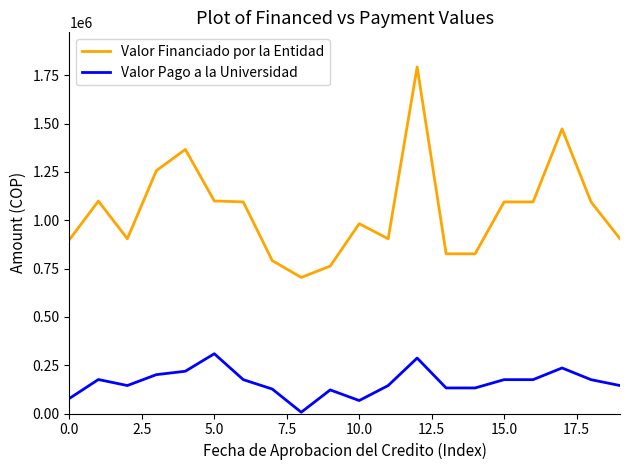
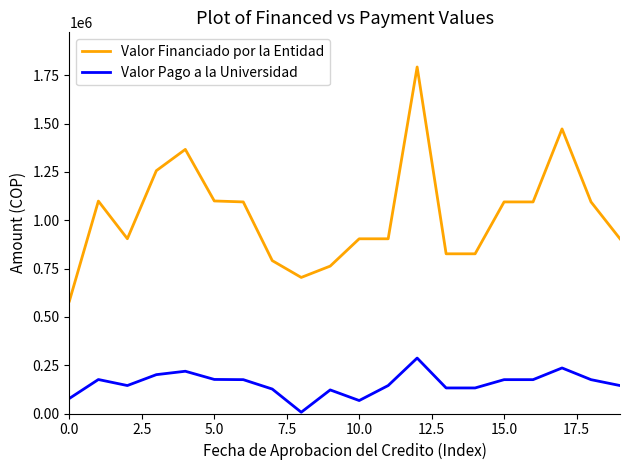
Valor Financiado por la Entidad, 0.0: 900000 -> 580000
Valor Pago a la Universidad, 5.0: 310000 -> 180000
Valor Financiado por la Entidad, 10.0: 980000 -> 900000
